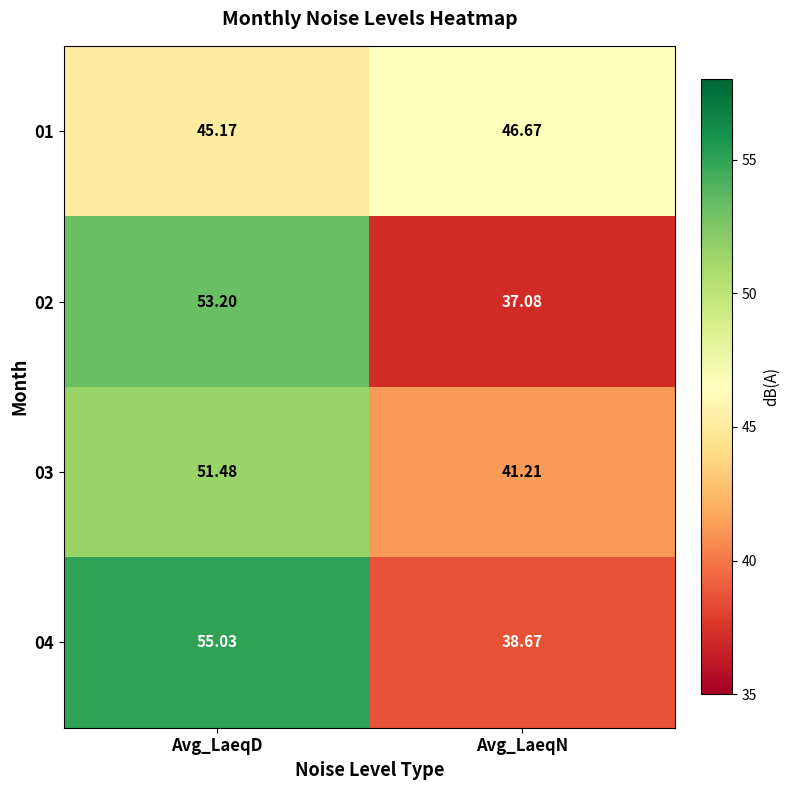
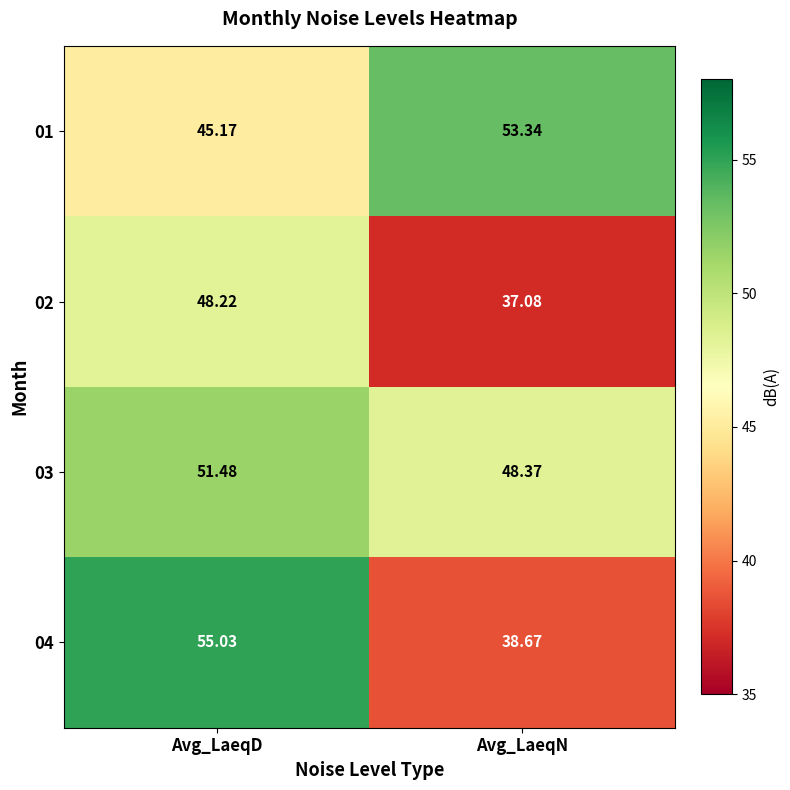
01, Avg_LaeqN: 46.67 -> 53.34
02, Avg_LaeqD: 53.20 -> 48.22
03, Avg_LaeqN: 41.21 -> 48.37
